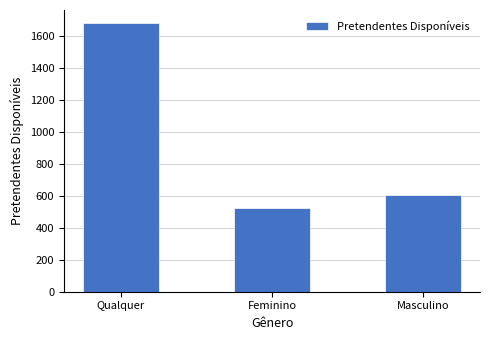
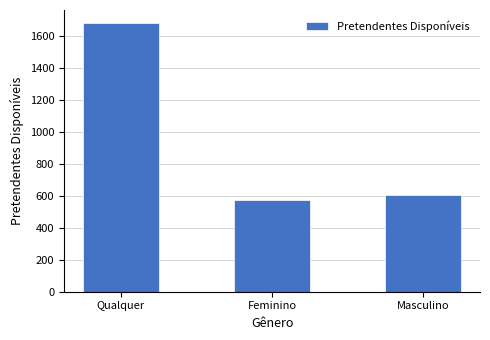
Feminino: 520 -> 580
